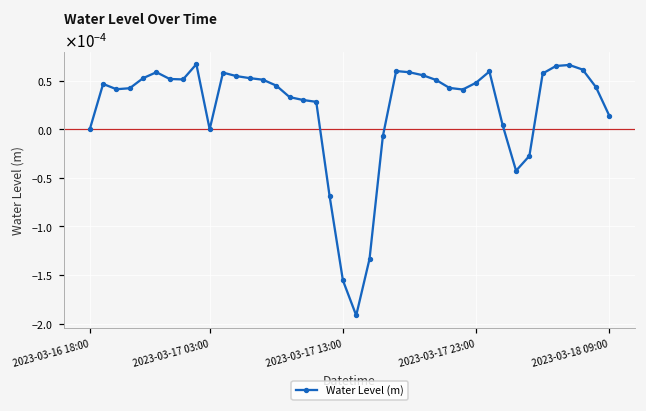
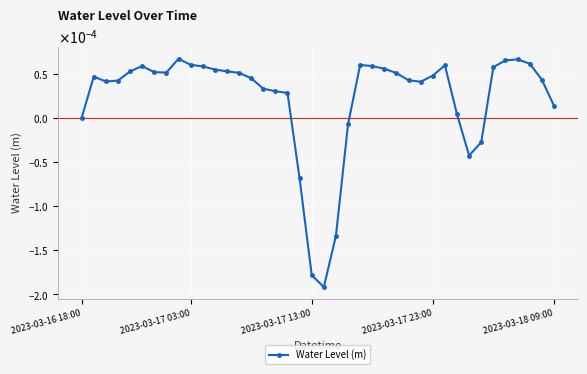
2023-03-17 03:00: 0.0000 -> 0.0001
2023-03-17 13:00: -0.00016 -> -0.00018
